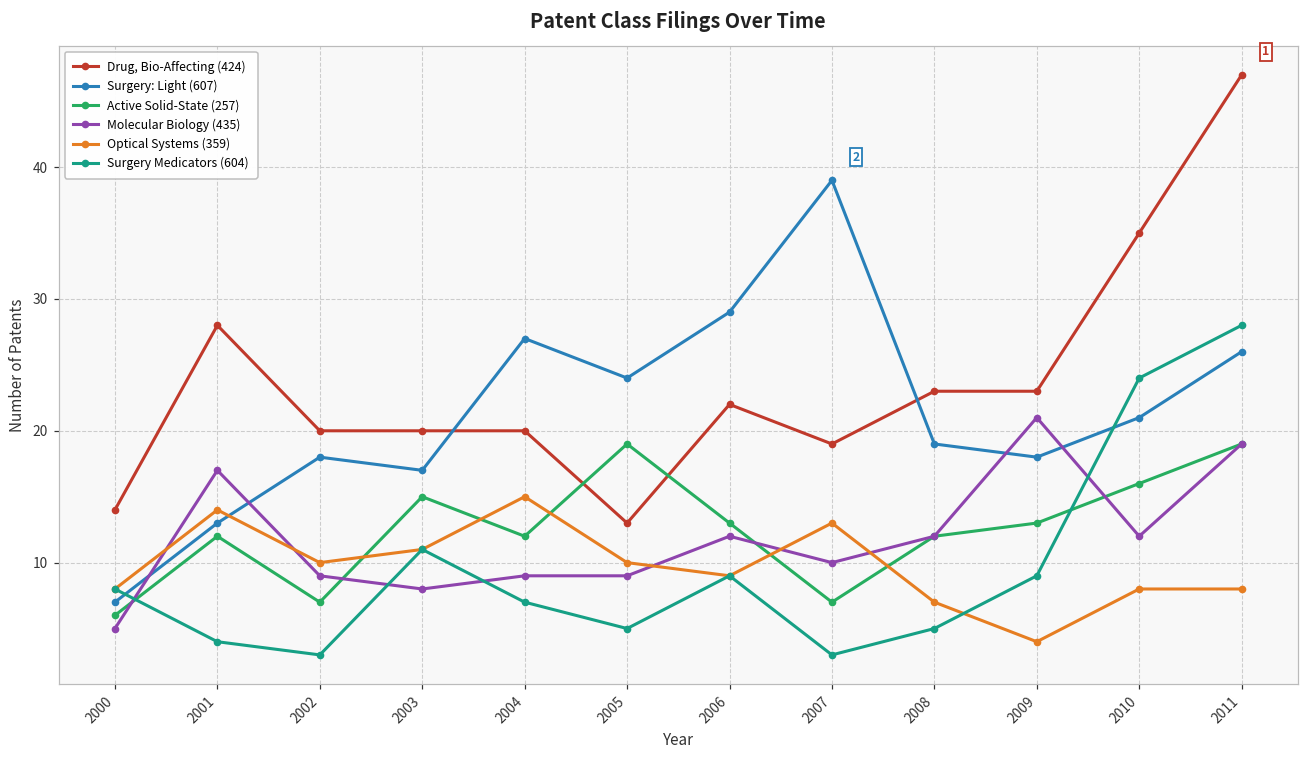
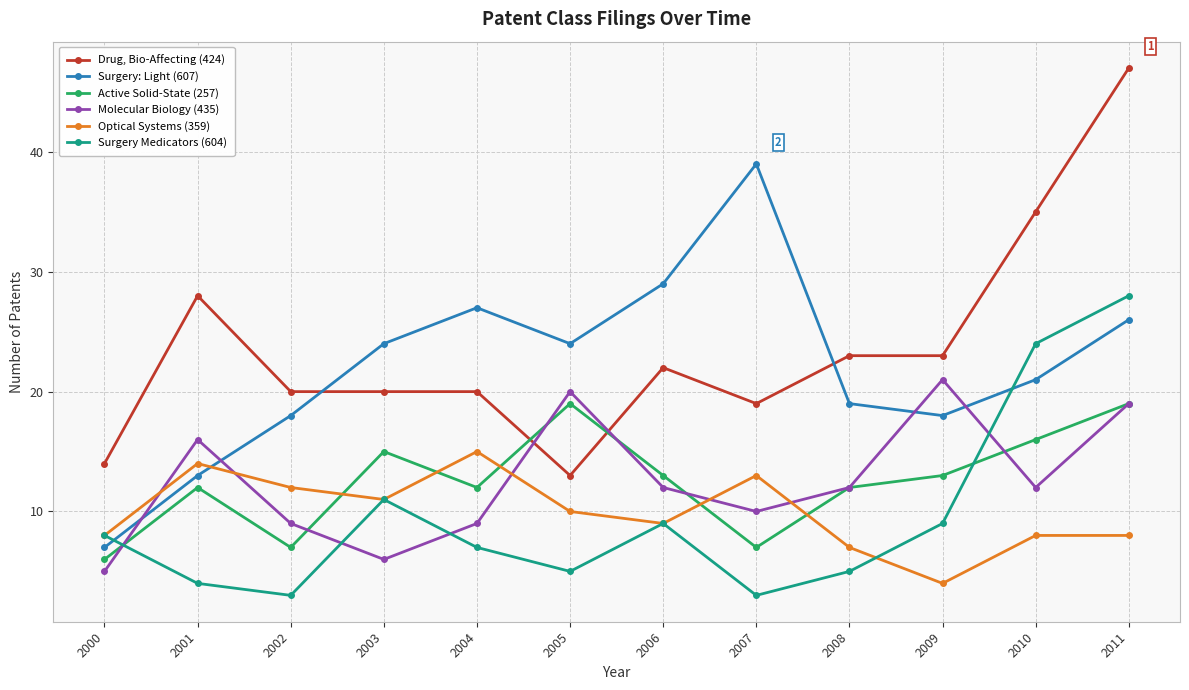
Molecular Biology (435), 2001: 17 -> 16
Optical Systems (359), 2002: 10 -> 12
Surgery: Light (607), 2003: 17 -> 24
Molecular Biology (435), 2003: 8 -> 6
Molecular Biology (435), 2005: 9 -> 20
